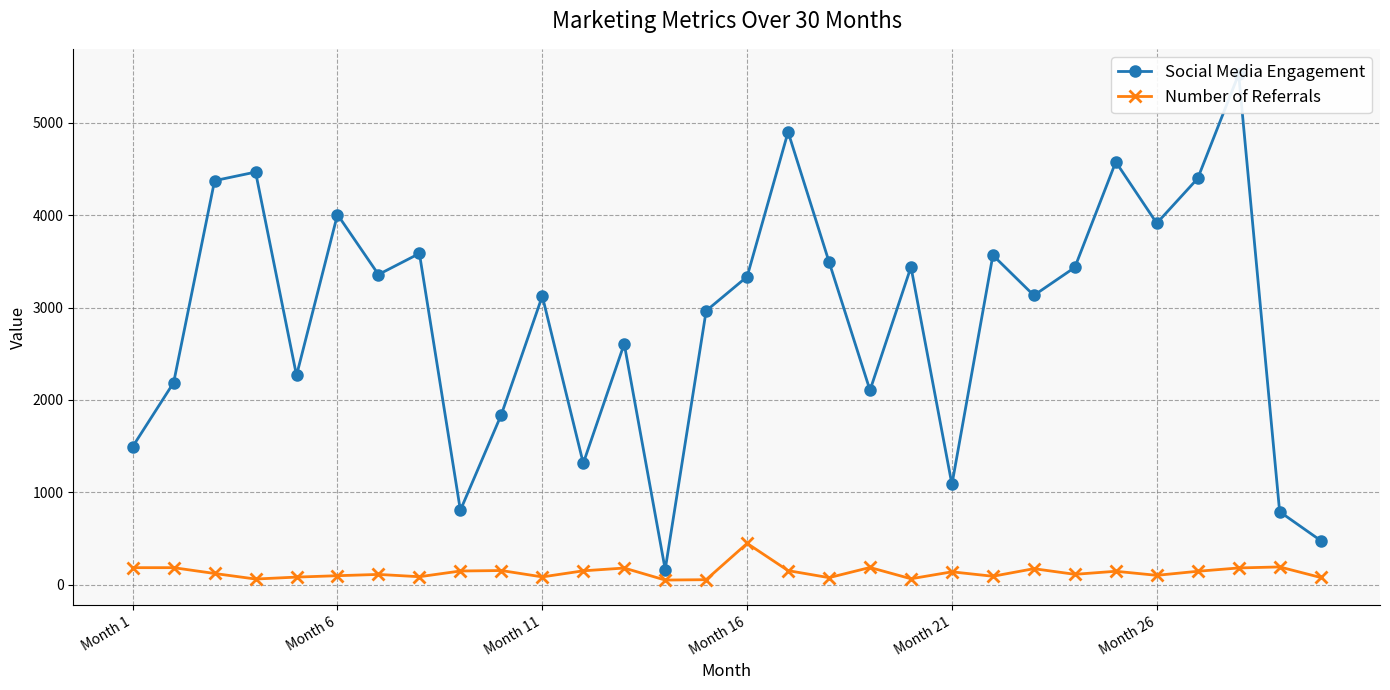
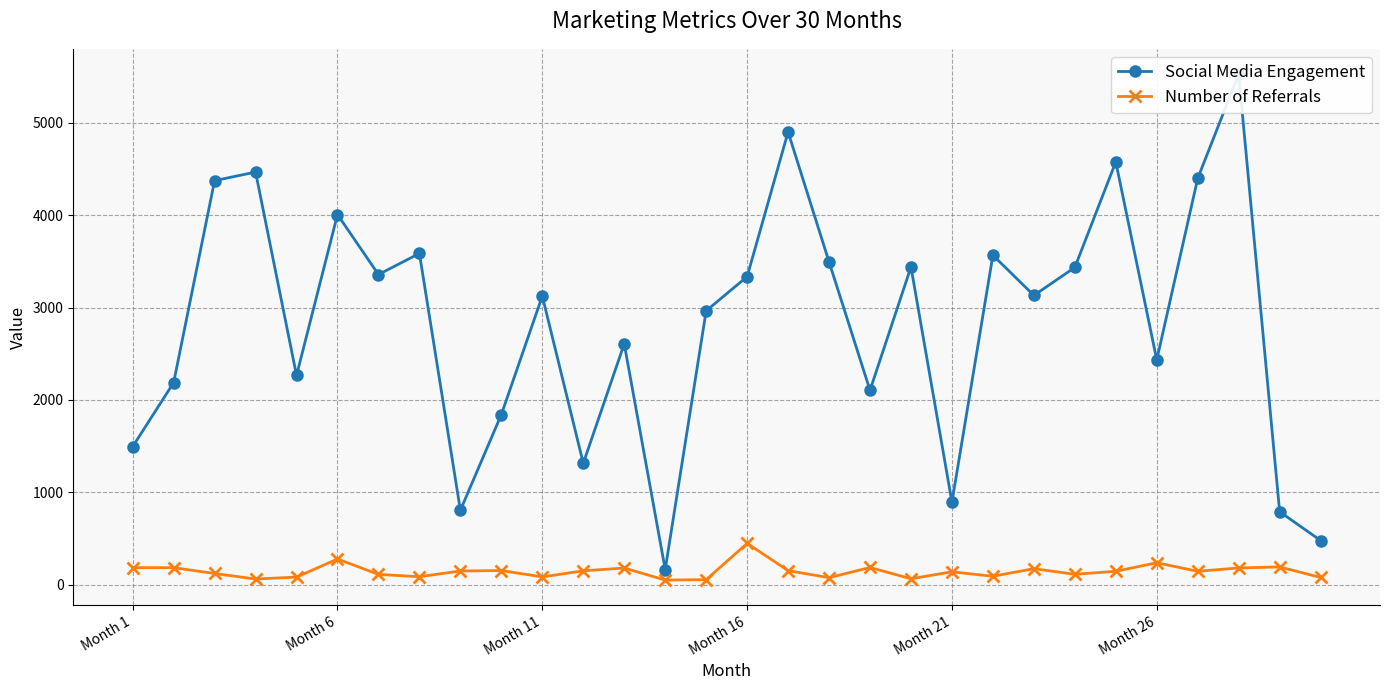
Number of Referrals, Month 6: 100 -> 300
Social Media Engagement, Month 21: 1100 -> 900
Social Media Engagement, Month 26: 3900 -> 2400
Number of Referrals, Month 26: 100 -> 200
